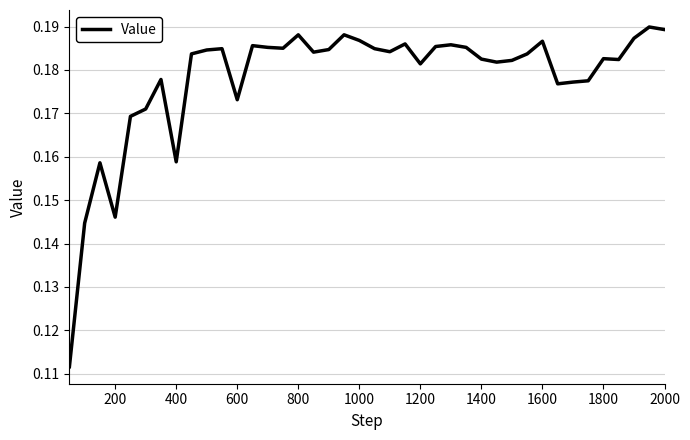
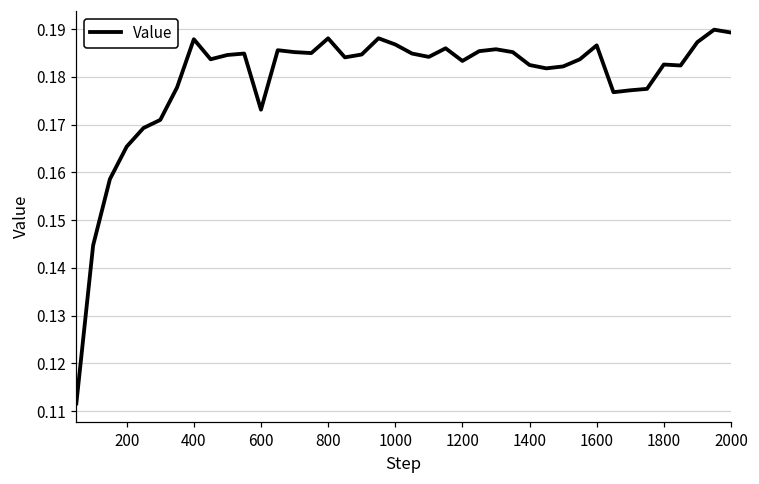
200: 0.146 -> 0.165
400: 0.159 -> 0.188
1200: 0.181 -> 0.183
